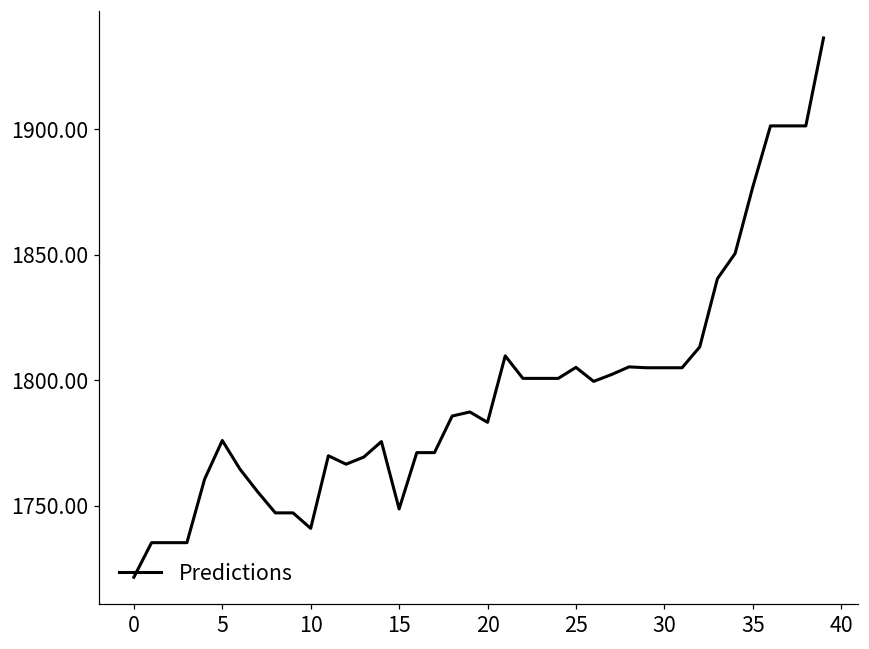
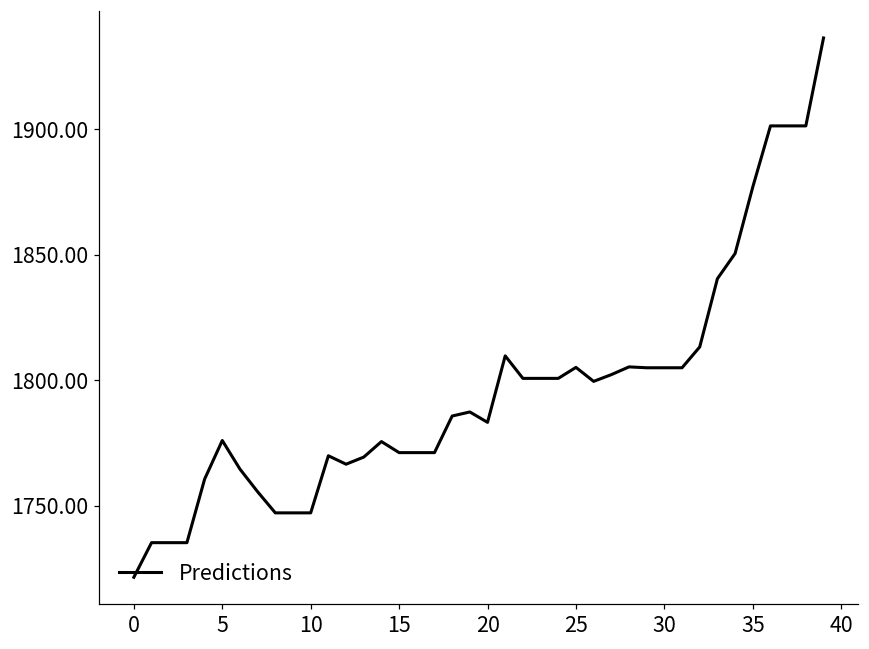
10: 1741 -> 1747
15: 1749 -> 1771
